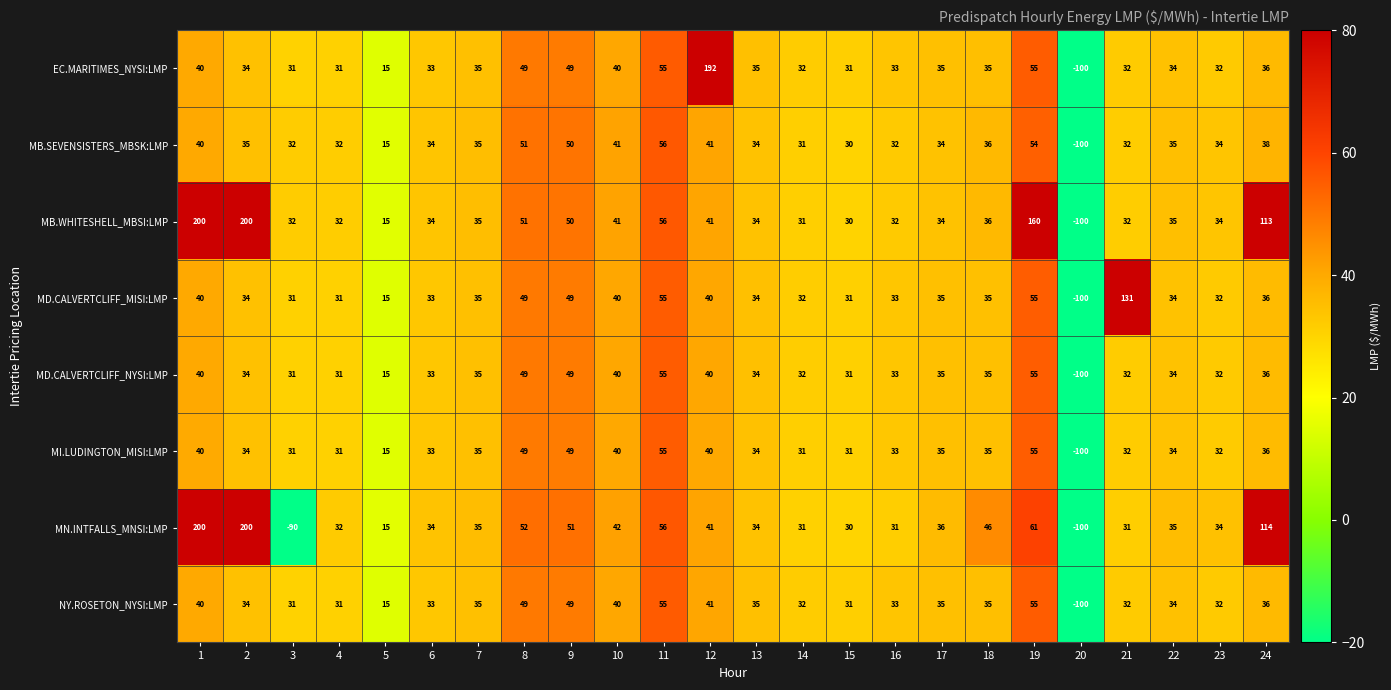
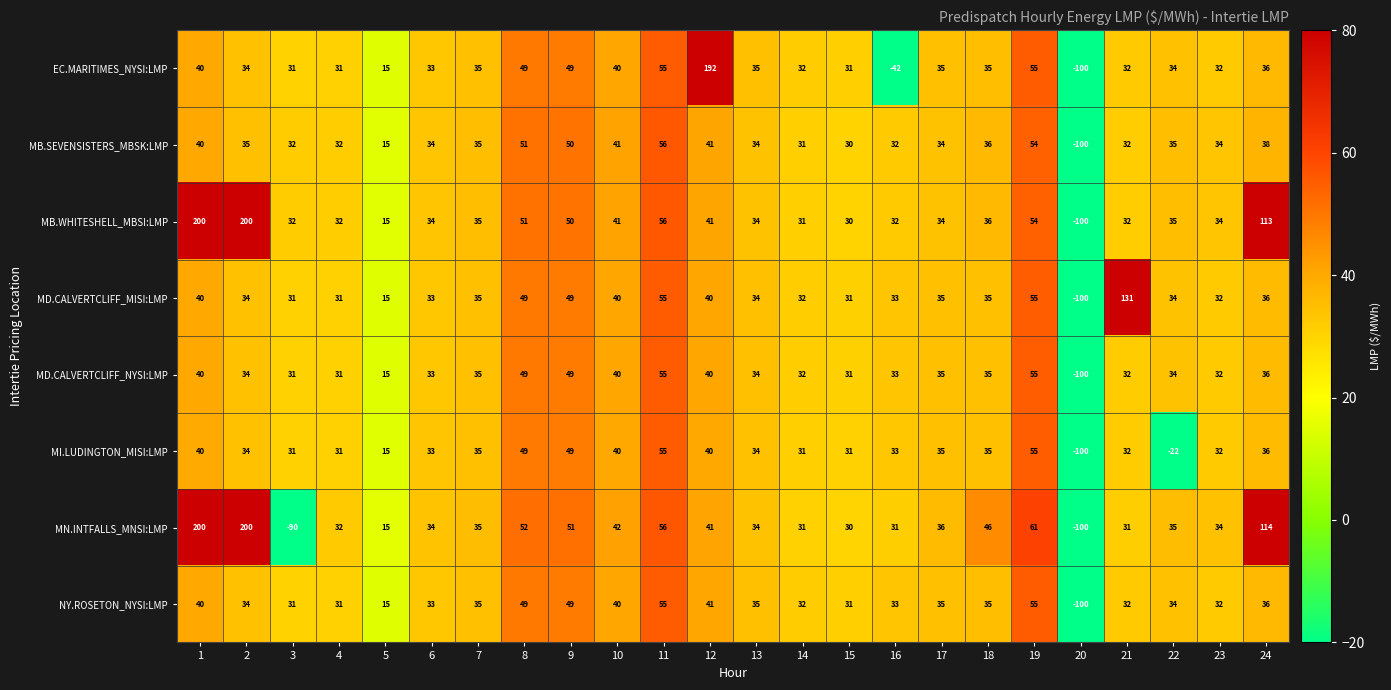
EC.MARITIMES_NYSI:LMP, 16: 33 -> -42
MB.WHITESHELL_MBSI:LMP, 19: 160 -> 54
MI.LUDINGTON_MISI:LMP, 22: 34 -> -22
